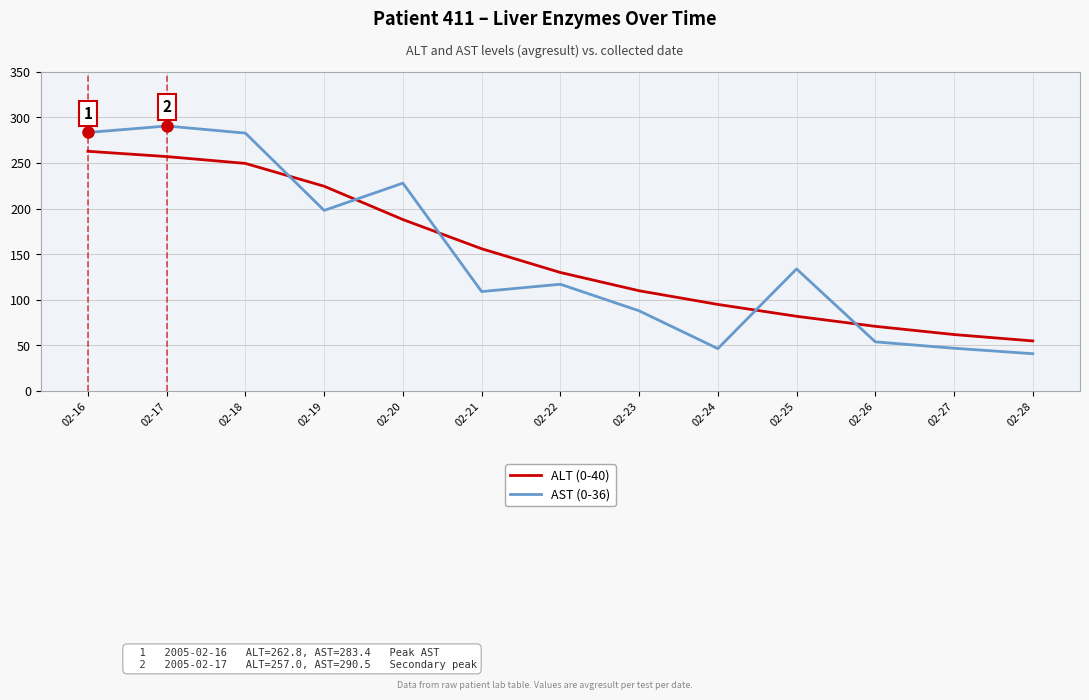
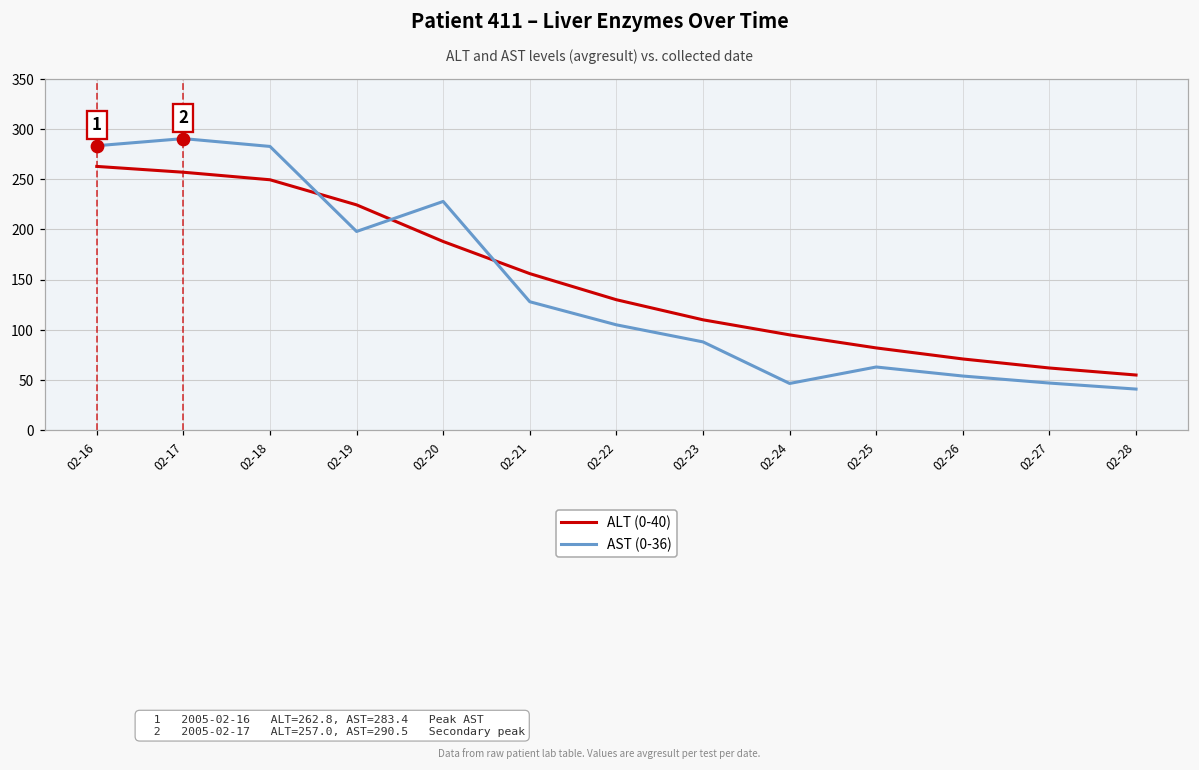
AST (0-36), 02-21: 110 -> 130
AST (0-36), 02-22: 120 -> 110
AST (0-36), 02-25: 130 -> 60
